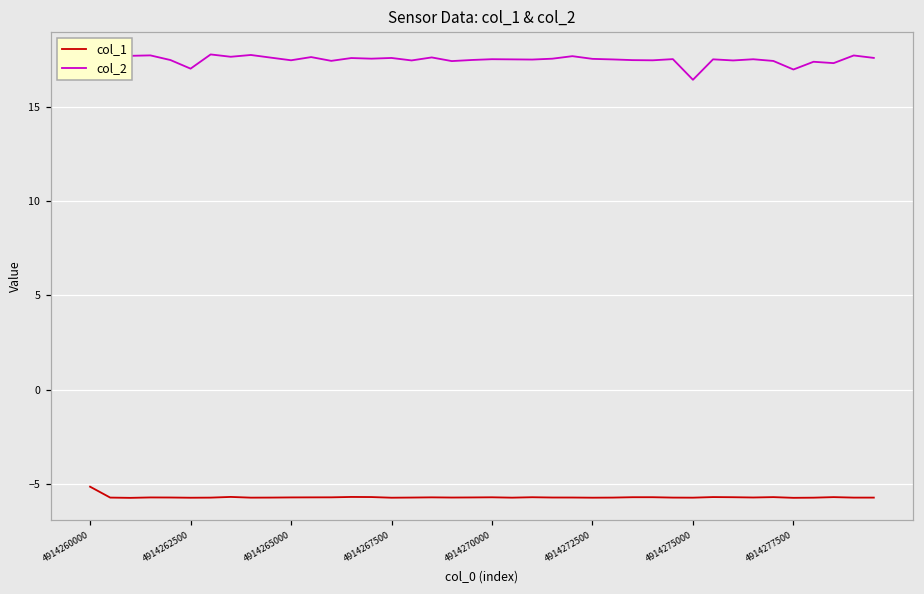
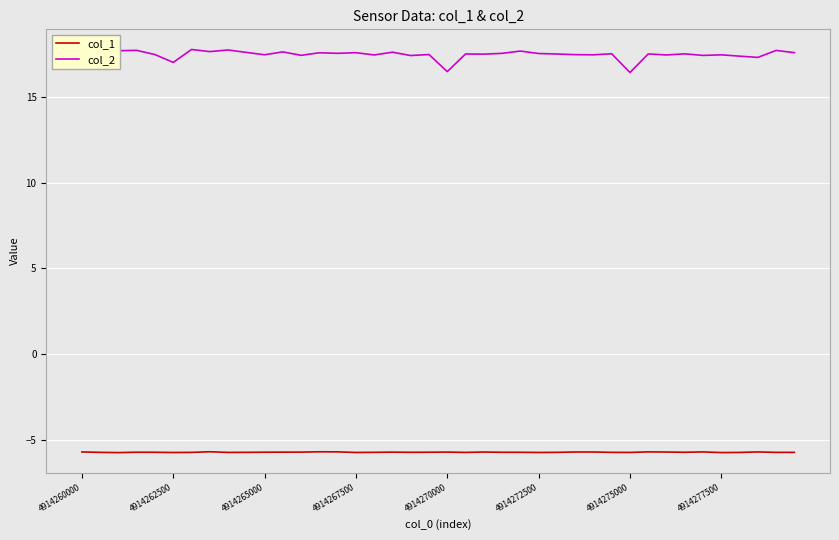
col_1, 4914260000: -5.2 -> -5.7
col_2, 4914270000: 17.5 -> 16.5
col_2, 4914277500: 17.0 -> 17.5
